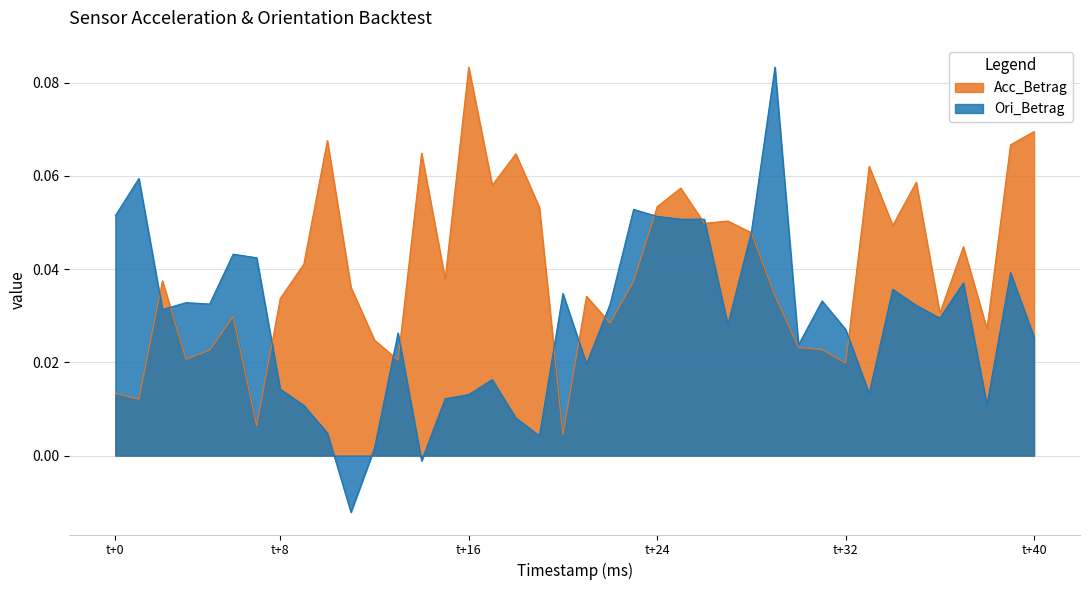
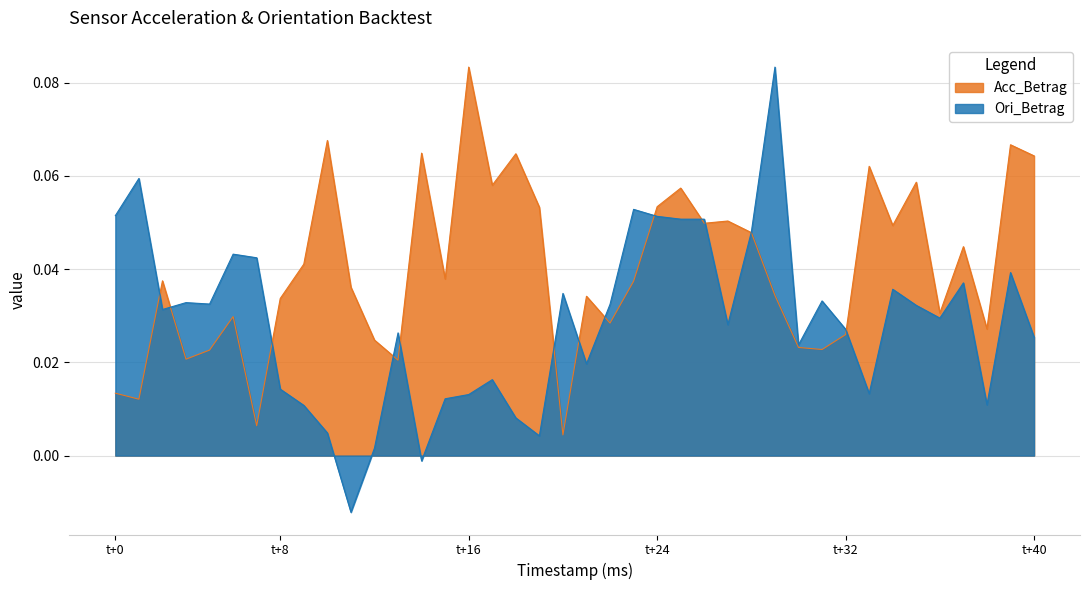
Acc_Betrag, t+32: 0.020 -> 0.026
Acc_Betrag, t+40: 0.069 -> 0.064
